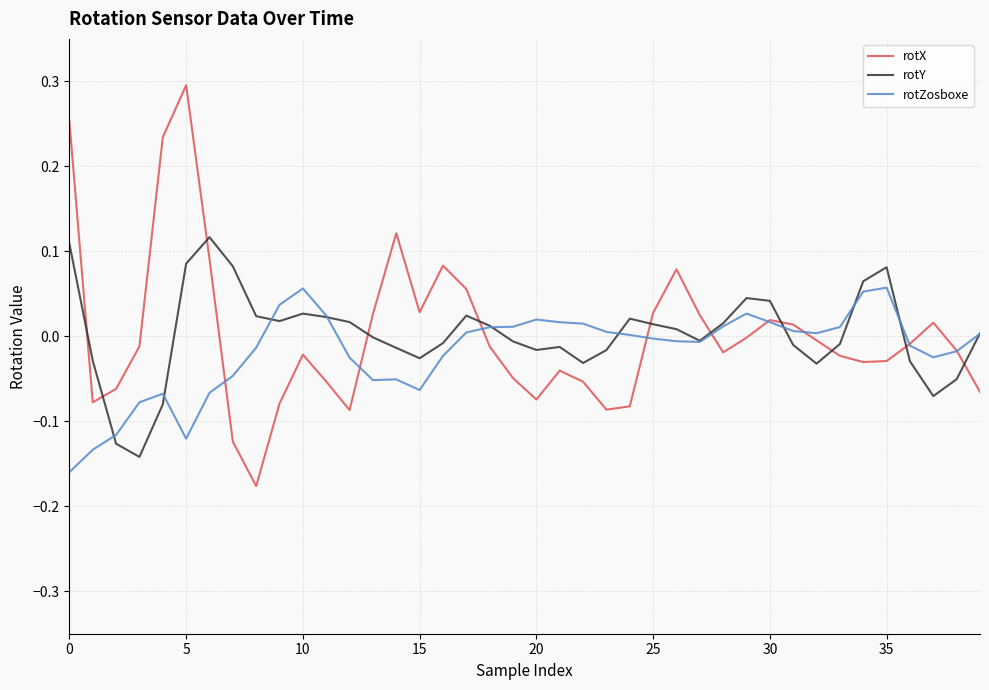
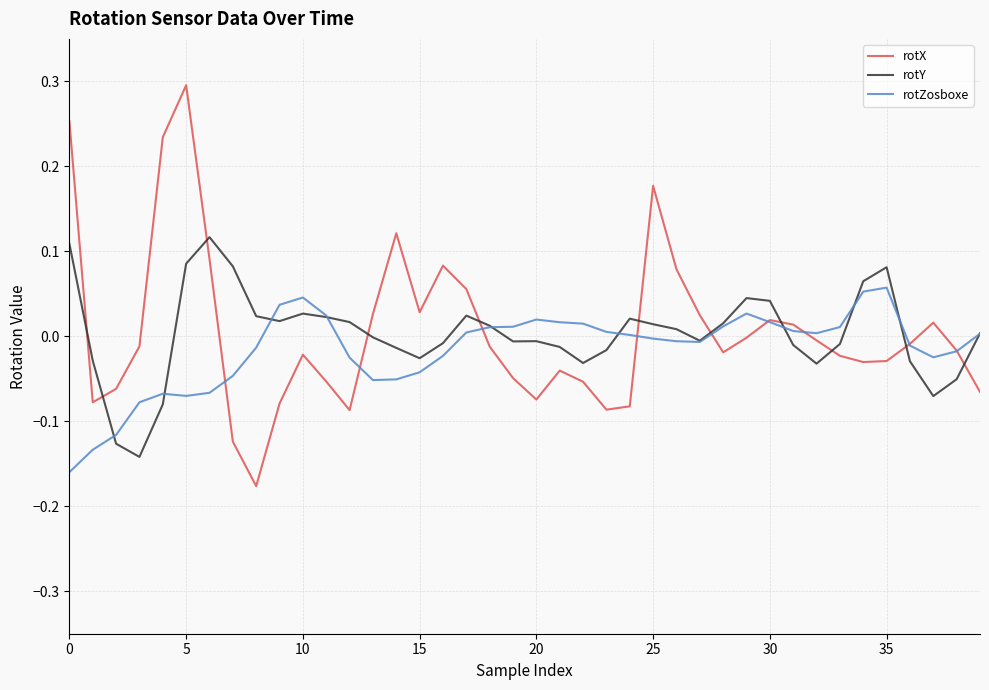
rotZosboxe, 5: -0.12 -> -0.07
rotZosboxe, 10: 0.06 -> 0.05
rotZosboxe, 15: -0.06 -> -0.04
rotY, 20: -0.02 -> -0.01
rotX, 25: 0.03 -> 0.18
